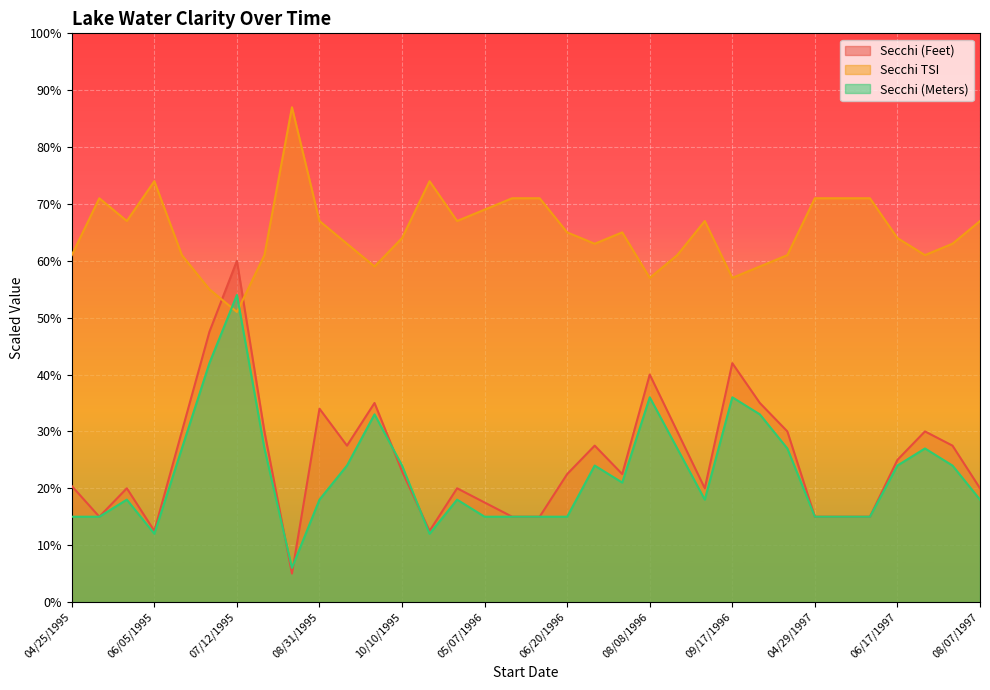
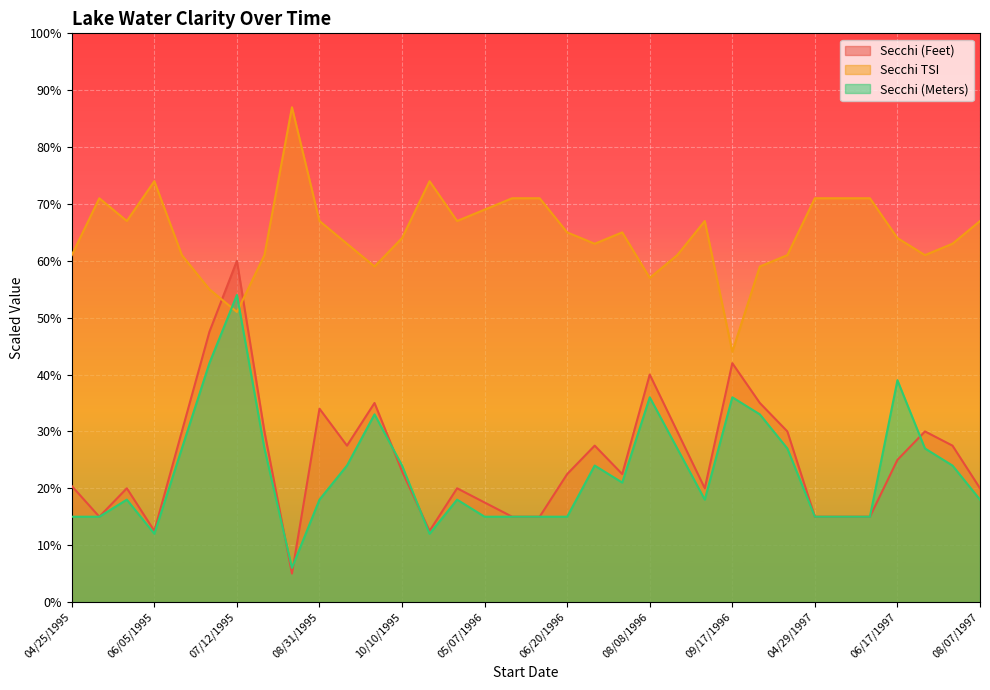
Secchi TSI, 09/17/1996: 57% -> 44%
Secchi (Meters), 06/17/1997: 24% -> 39%
